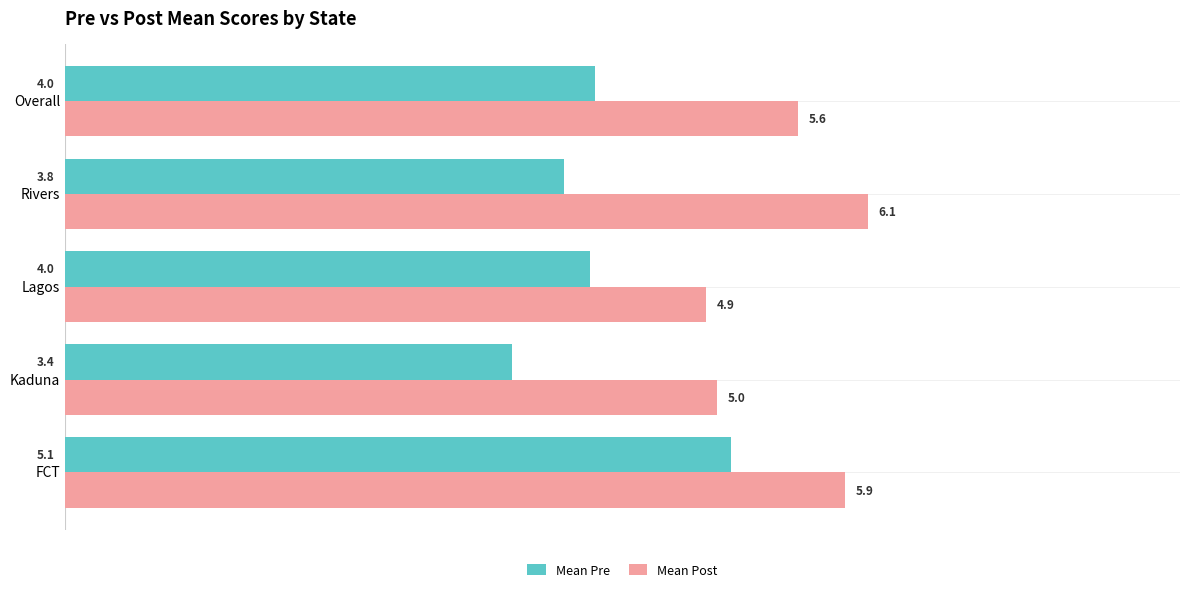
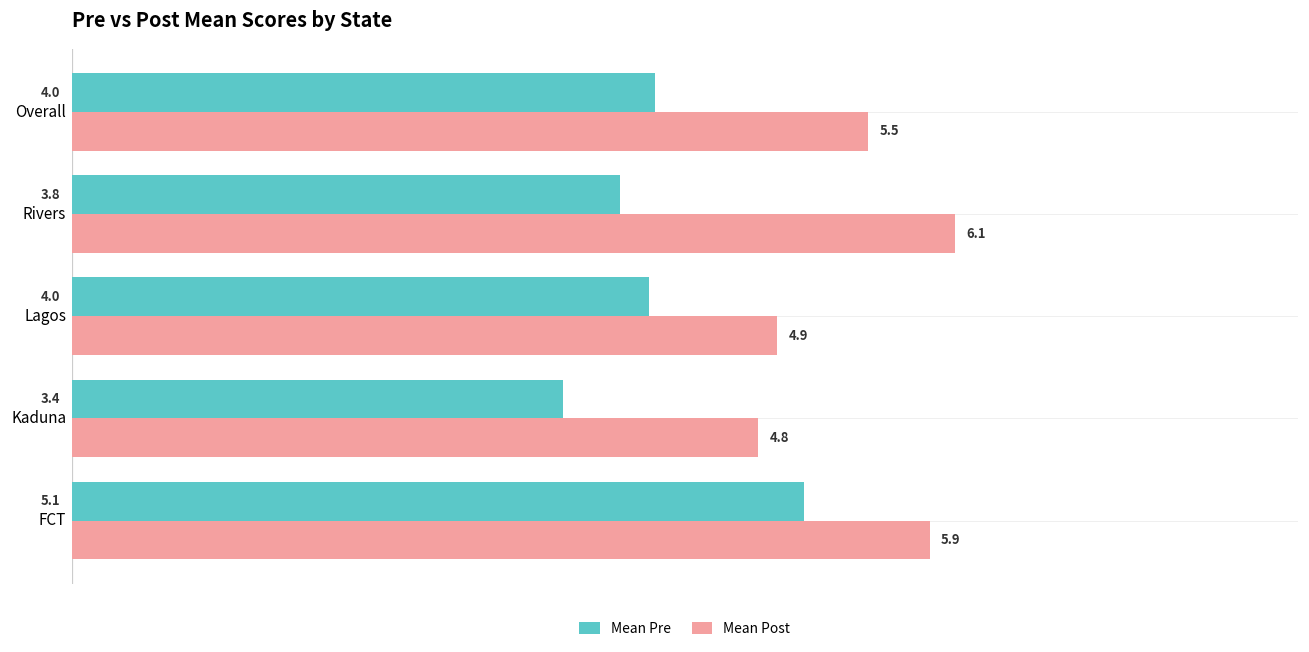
Mean Post, Overall: 5.6 -> 5.5
Mean Post, Kaduna: 5.0 -> 4.8
